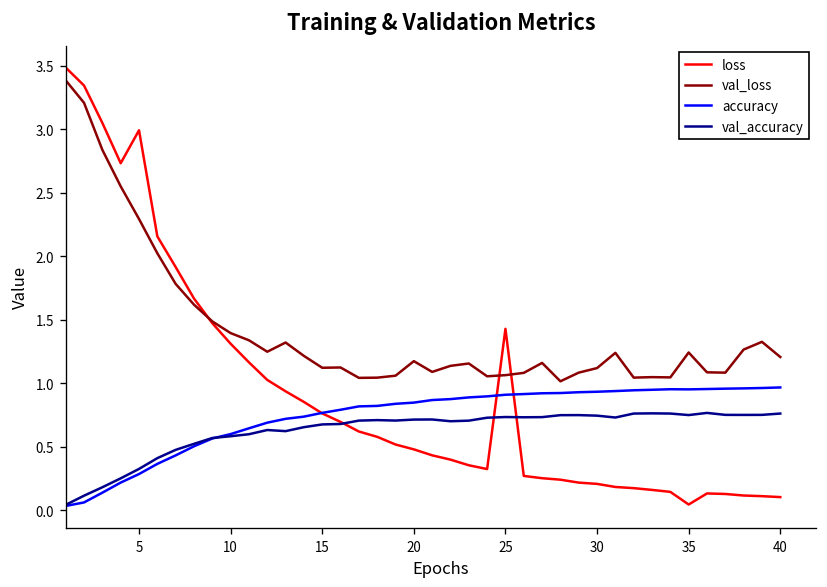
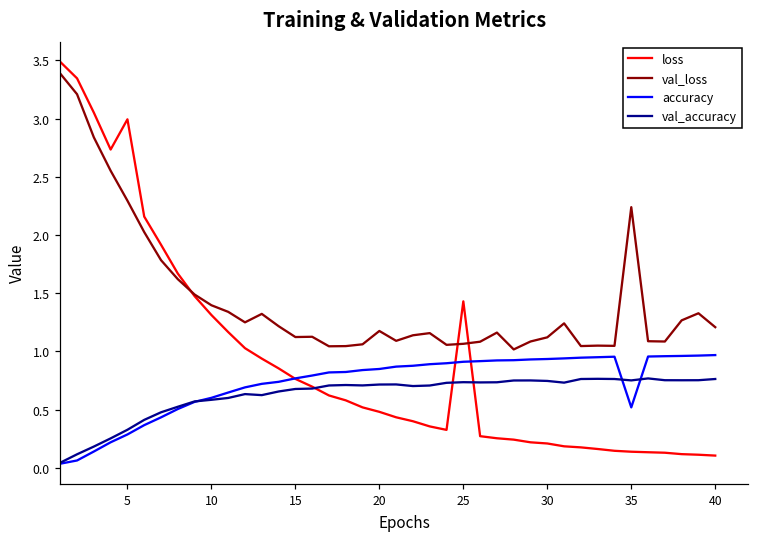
loss, 35: 0.05 -> 0.14
val_loss, 35: 1.24 -> 2.24
accuracy, 35: 0.95 -> 0.52
